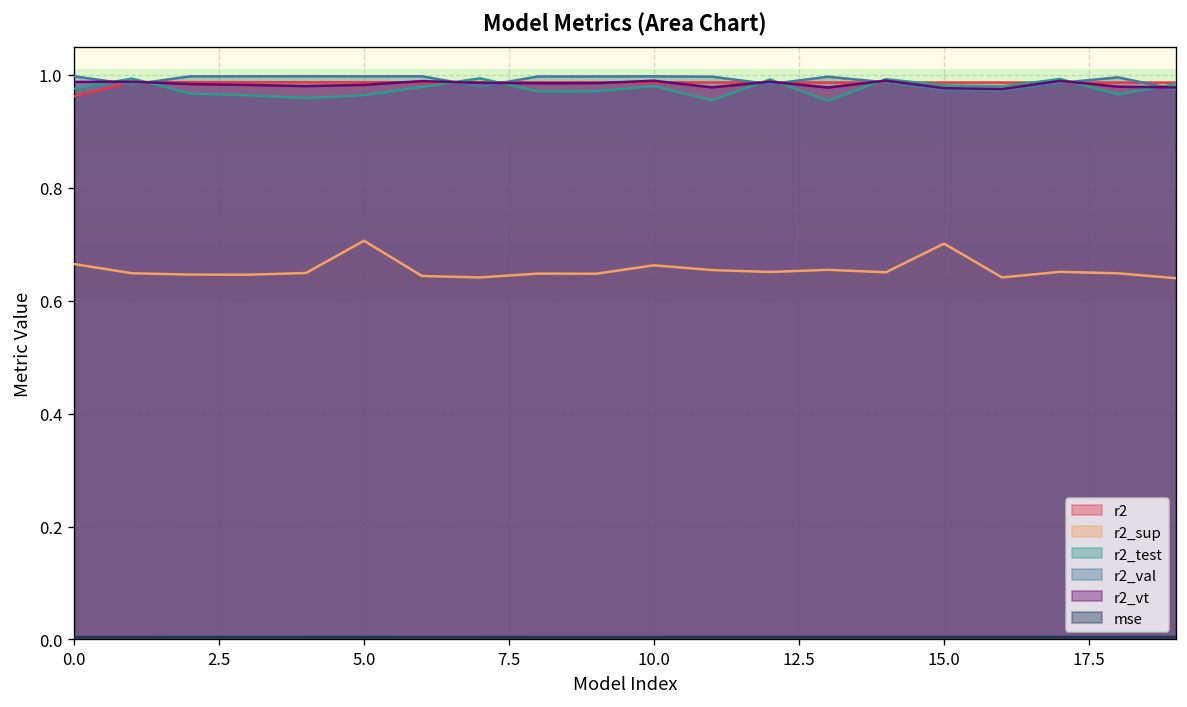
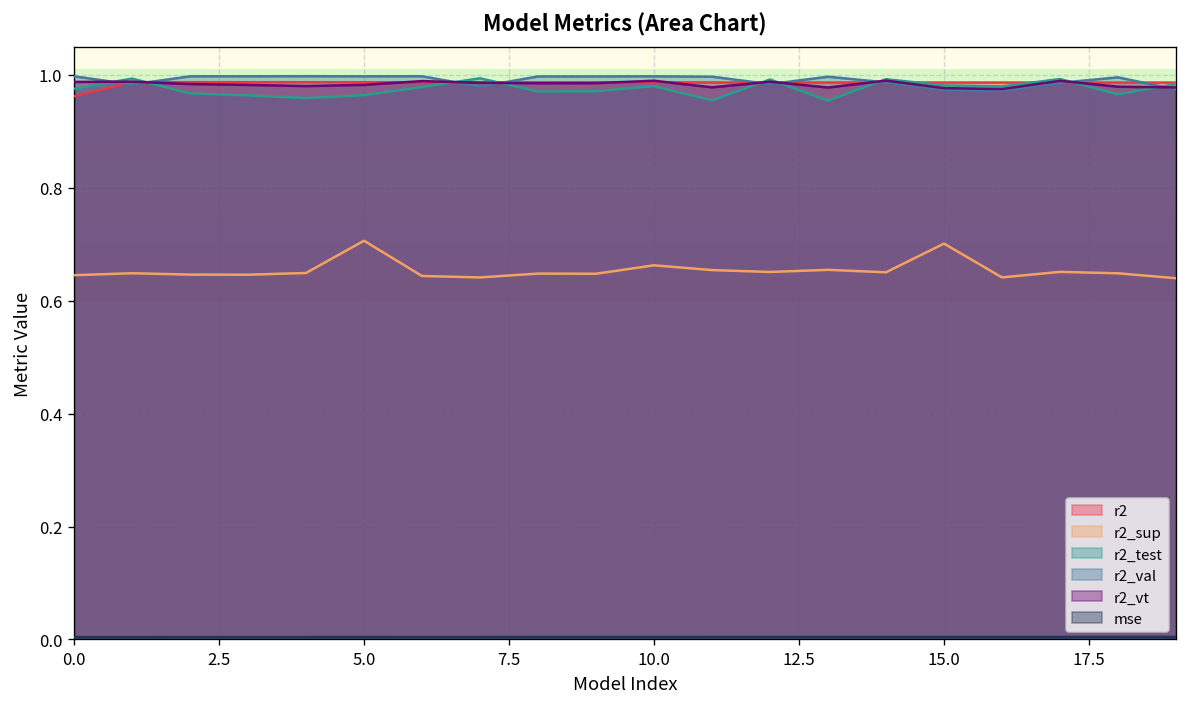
r2_sup, 0.0: 0.66 -> 0.65
